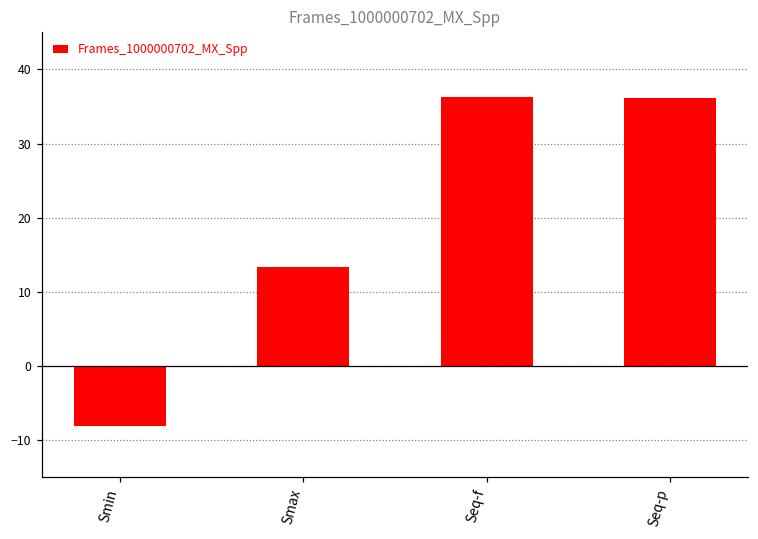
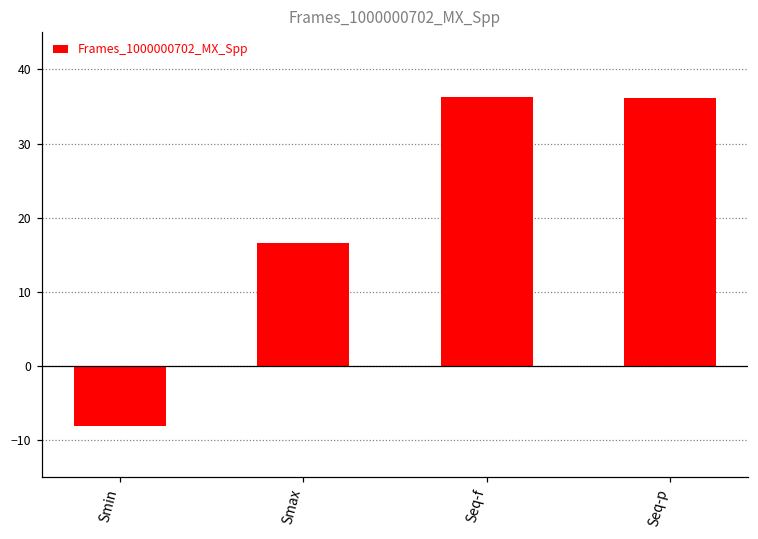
Smax: 13 -> 17
